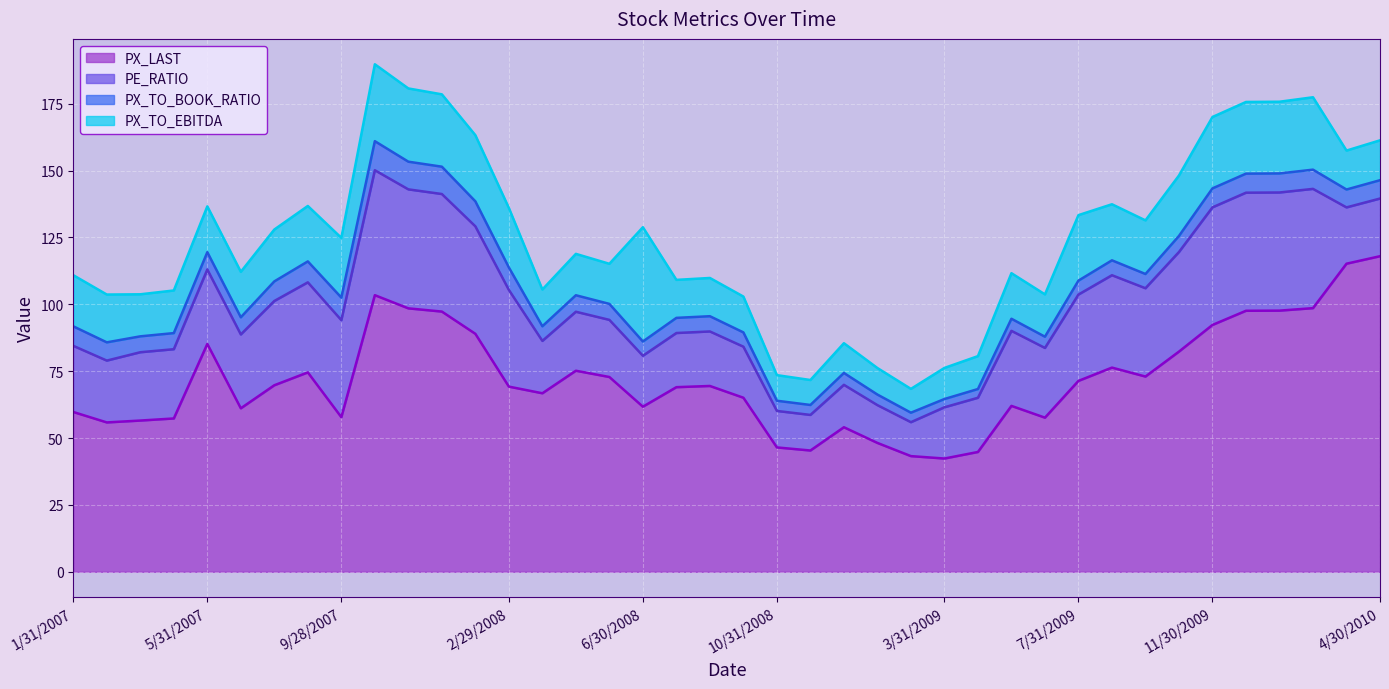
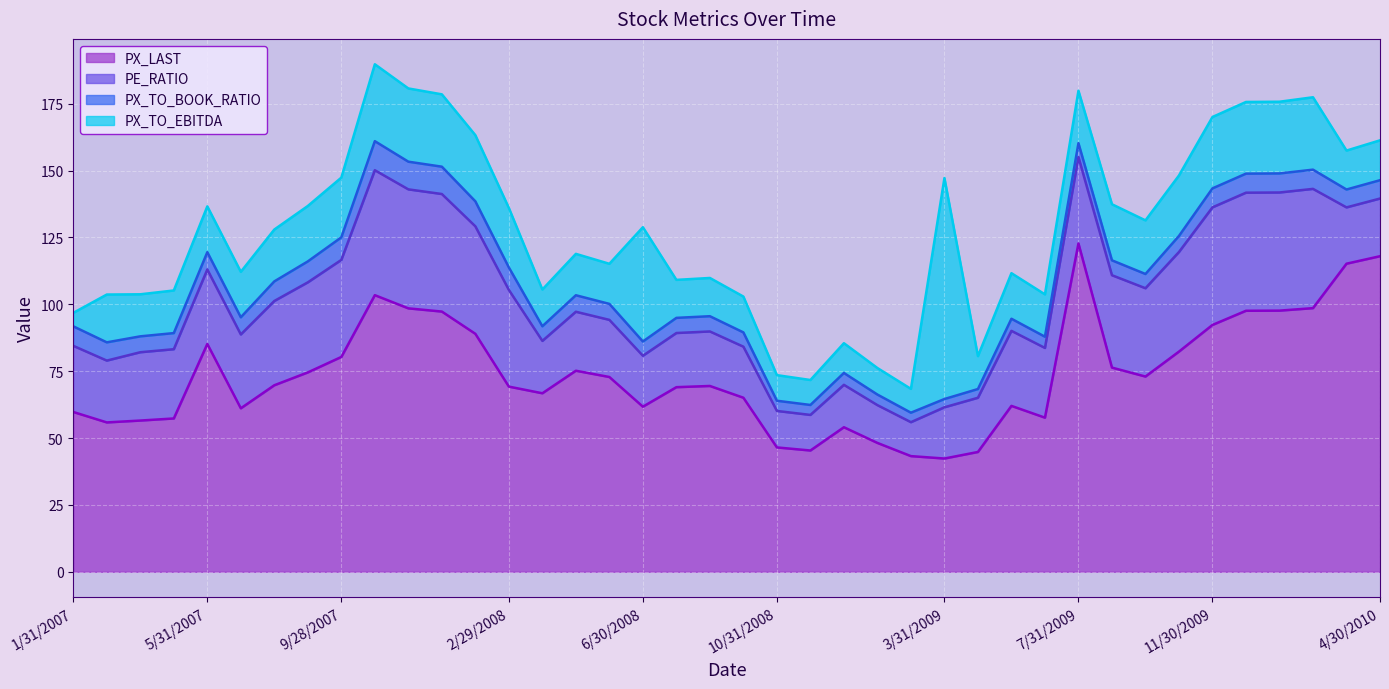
PX_TO_EBITDA, 1/31/2007: 19 -> 5
PX_LAST, 9/28/2007: 58 -> 80
PX_TO_EBITDA, 3/31/2009: 12 -> 83
PX_LAST, 7/31/2009: 71 -> 123
PX_TO_EBITDA, 7/31/2009: 24 -> 20
